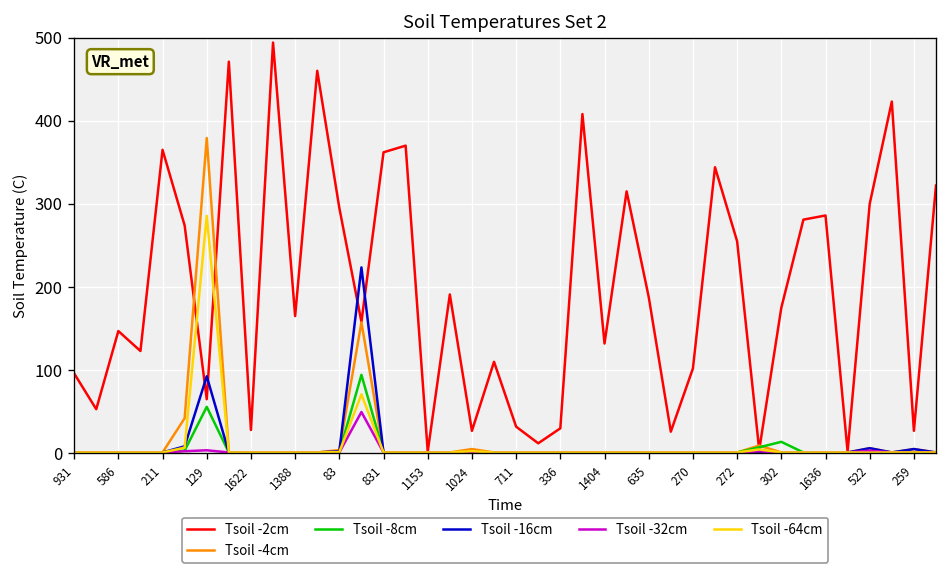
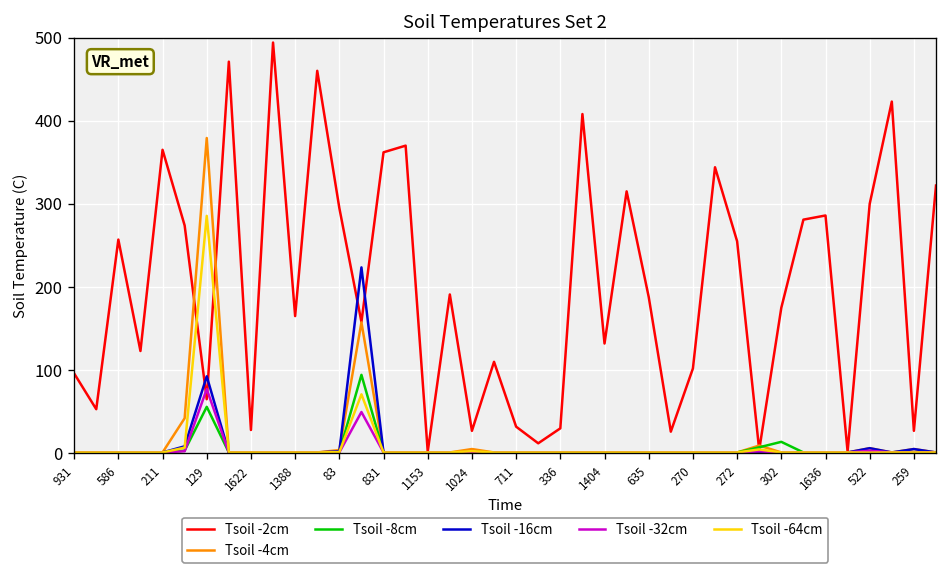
Tsoil -2cm, 586: 150 -> 260
Tsoil -32cm, 129: 0 -> 80
